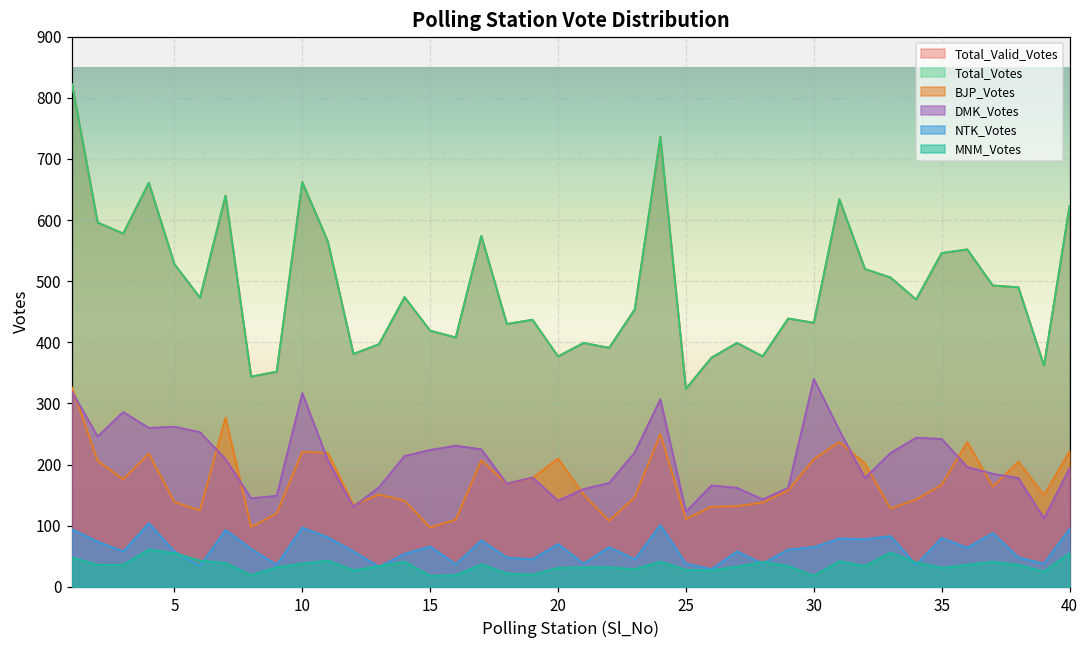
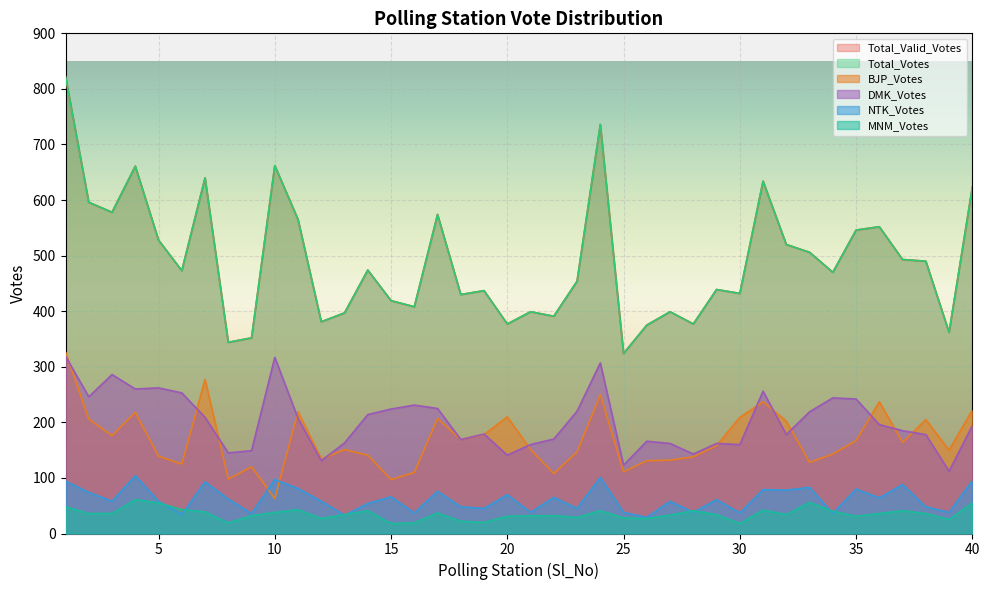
BJP_Votes, 10: 220 -> 60
DMK_Votes, 30: 340 -> 160
NTK_Votes, 30: 70 -> 40
